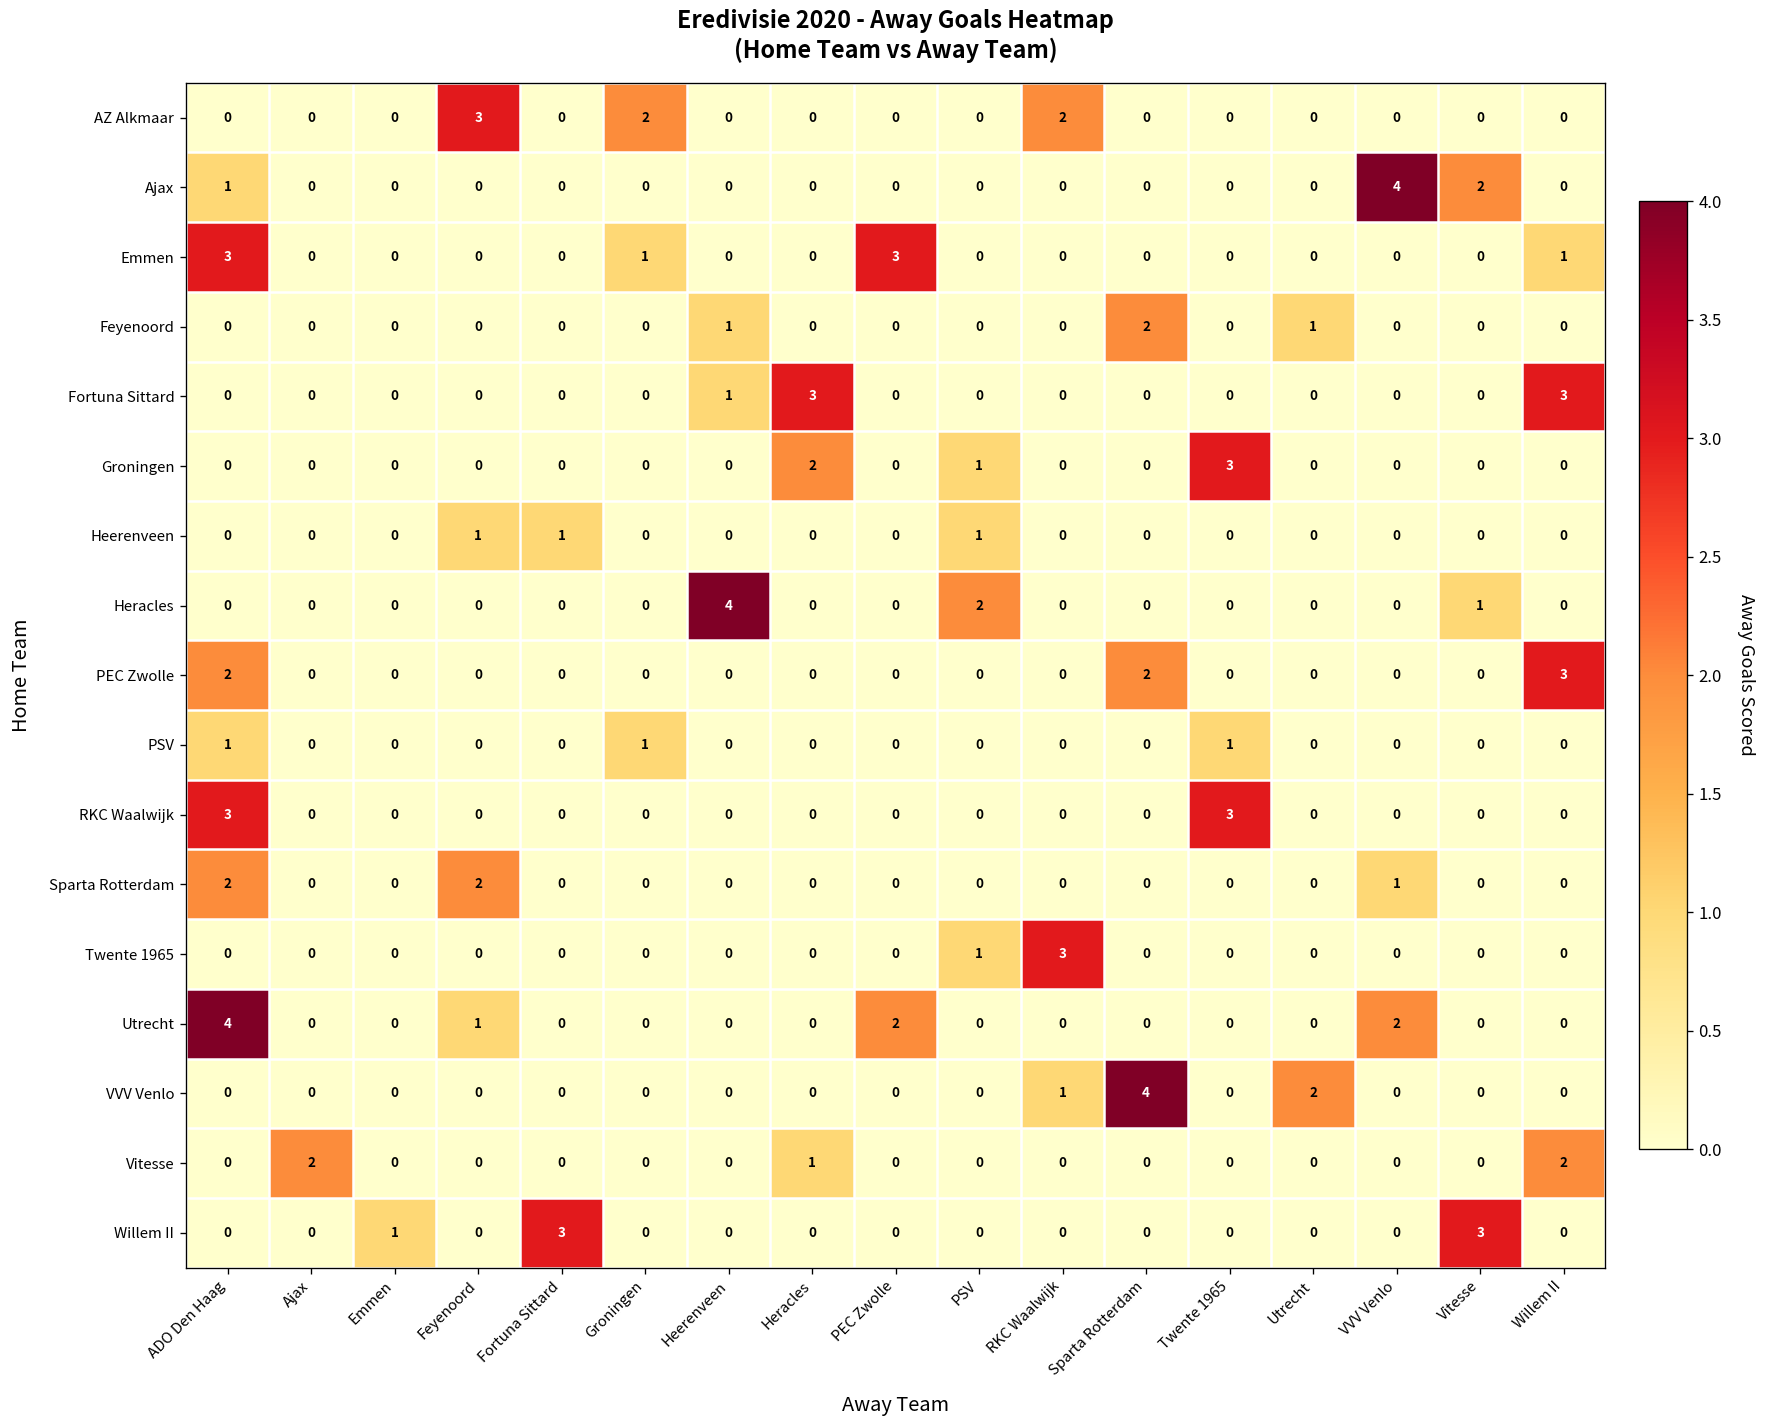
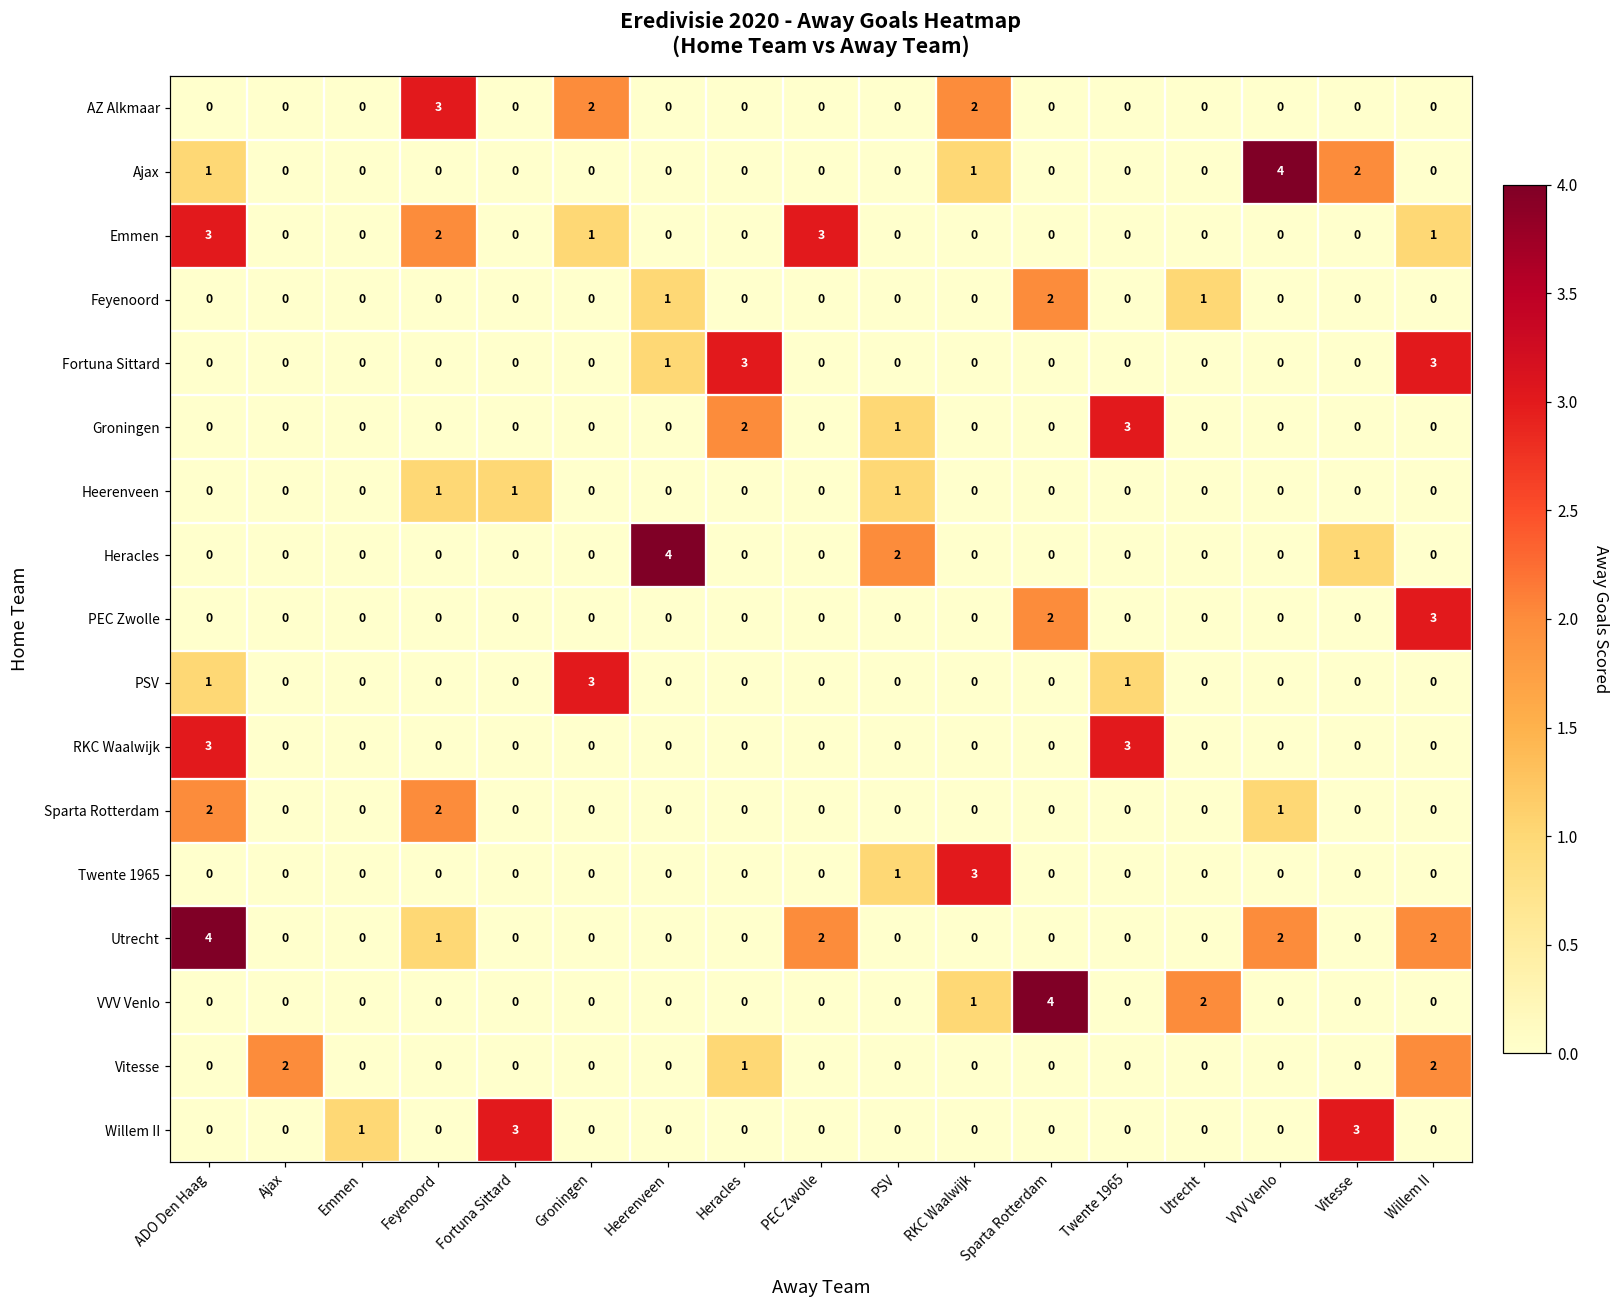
Ajax, RKC Waalwijk: 0 -> 1
Emmen, Feyenoord: 0 -> 2
PEC Zwolle, ADO Den Haag: 2 -> 0
PSV, Groningen: 1 -> 3
Utrecht, Willem II: 0 -> 2
